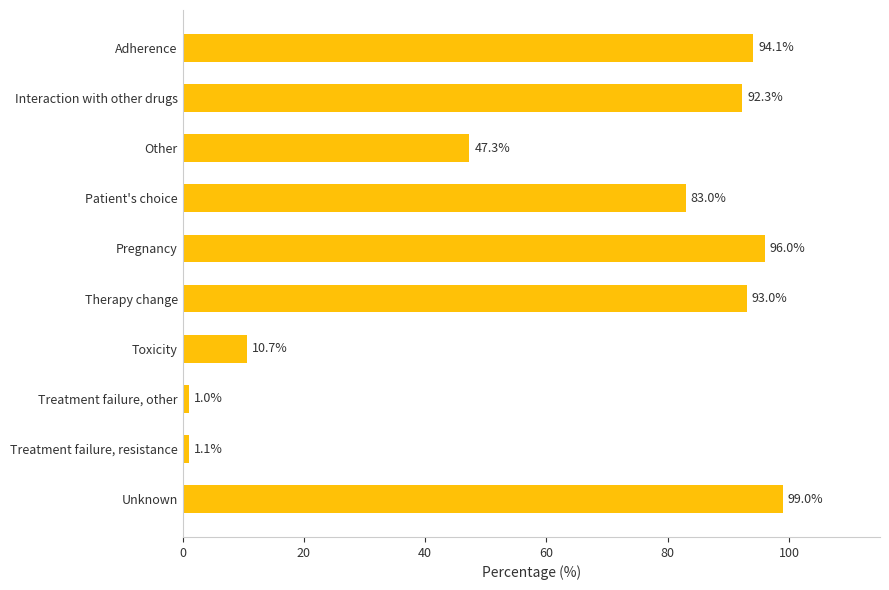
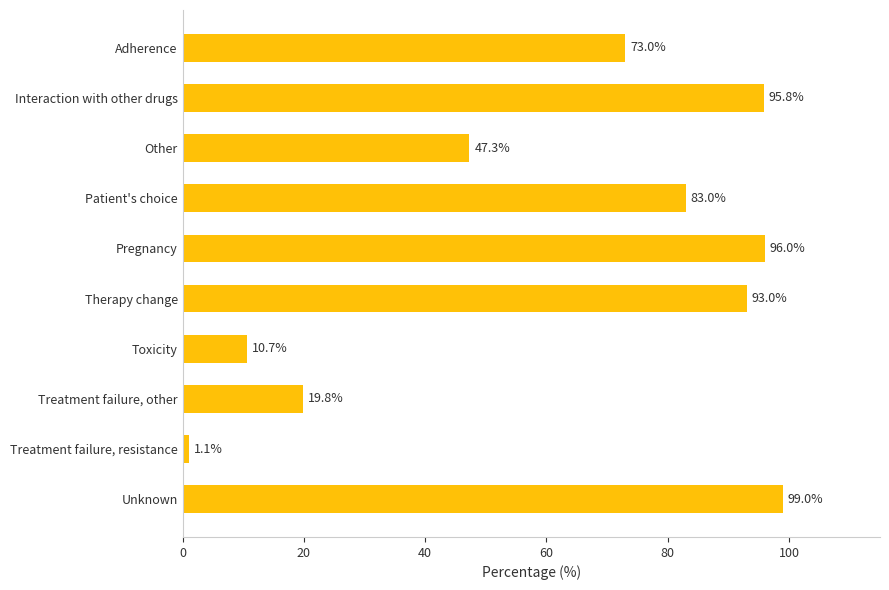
Adherence: 94.1% -> 73.0%
Interaction with other drugs: 92.3% -> 95.8%
Treatment failure, other: 1.0% -> 19.8%
